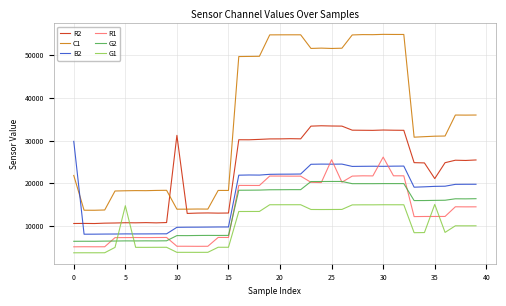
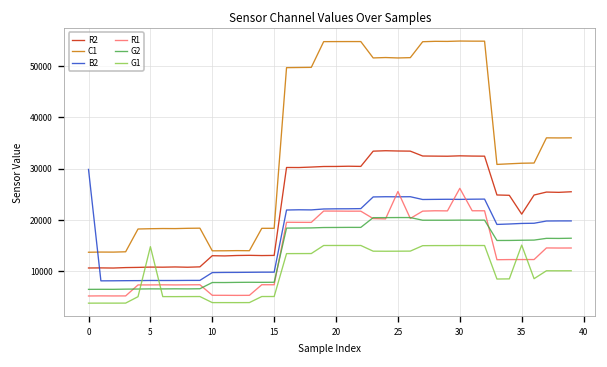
C1, 0: 22000 -> 14000
R2, 10: 31000 -> 13000
